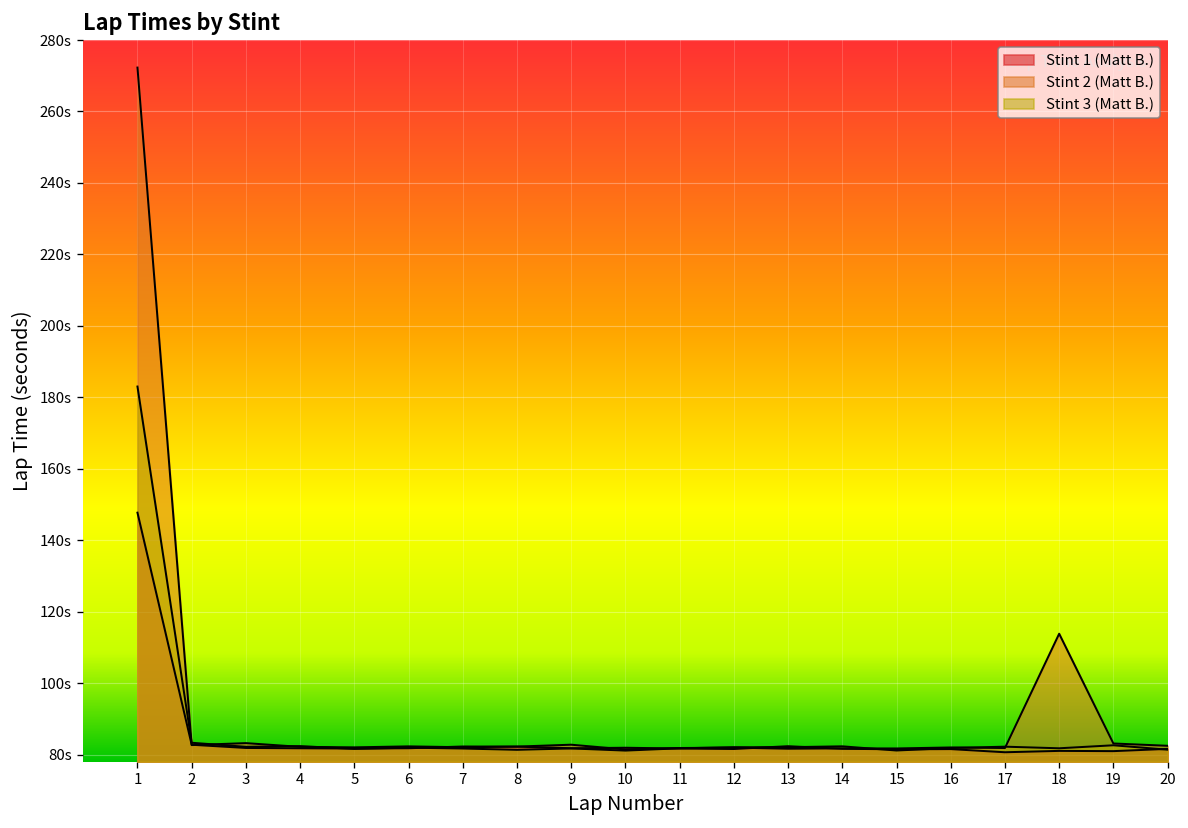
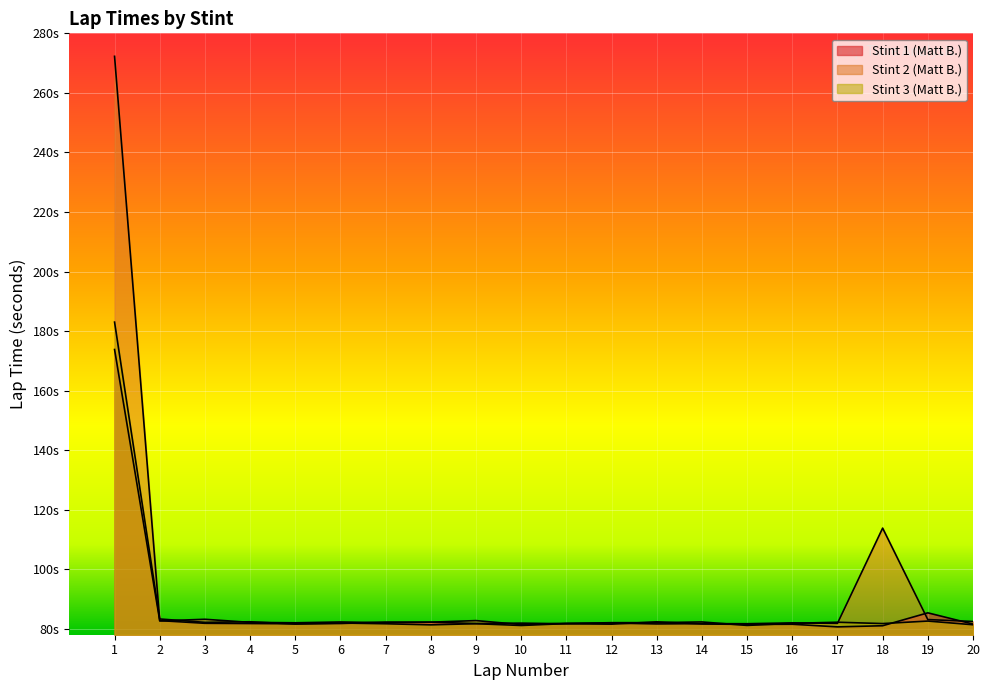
Stint 1 (Matt B.), 1: 148s -> 174s
Stint 1 (Matt B.), 19: 81s -> 85s
